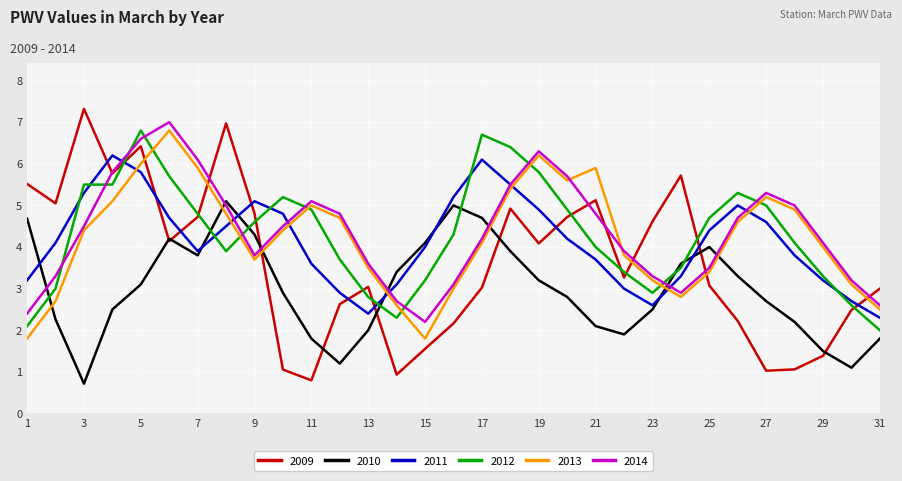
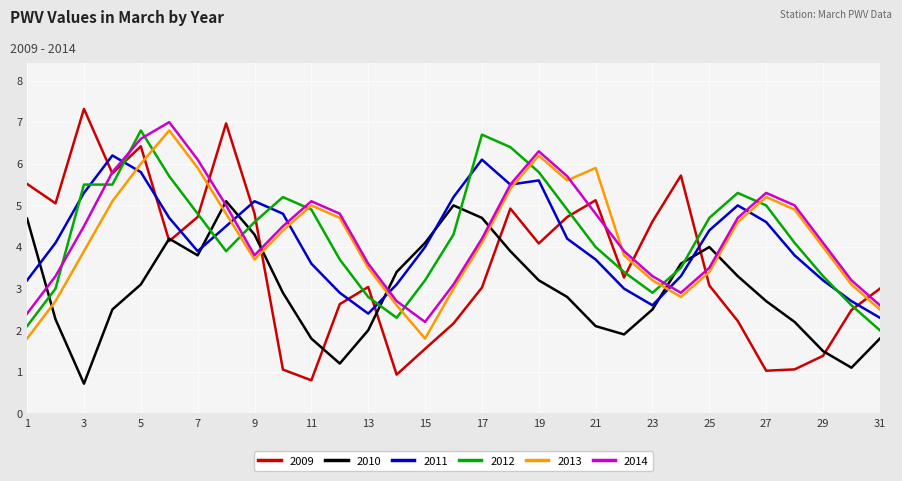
2013, 3: 4.4 -> 3.9
2011, 19: 4.9 -> 5.6
